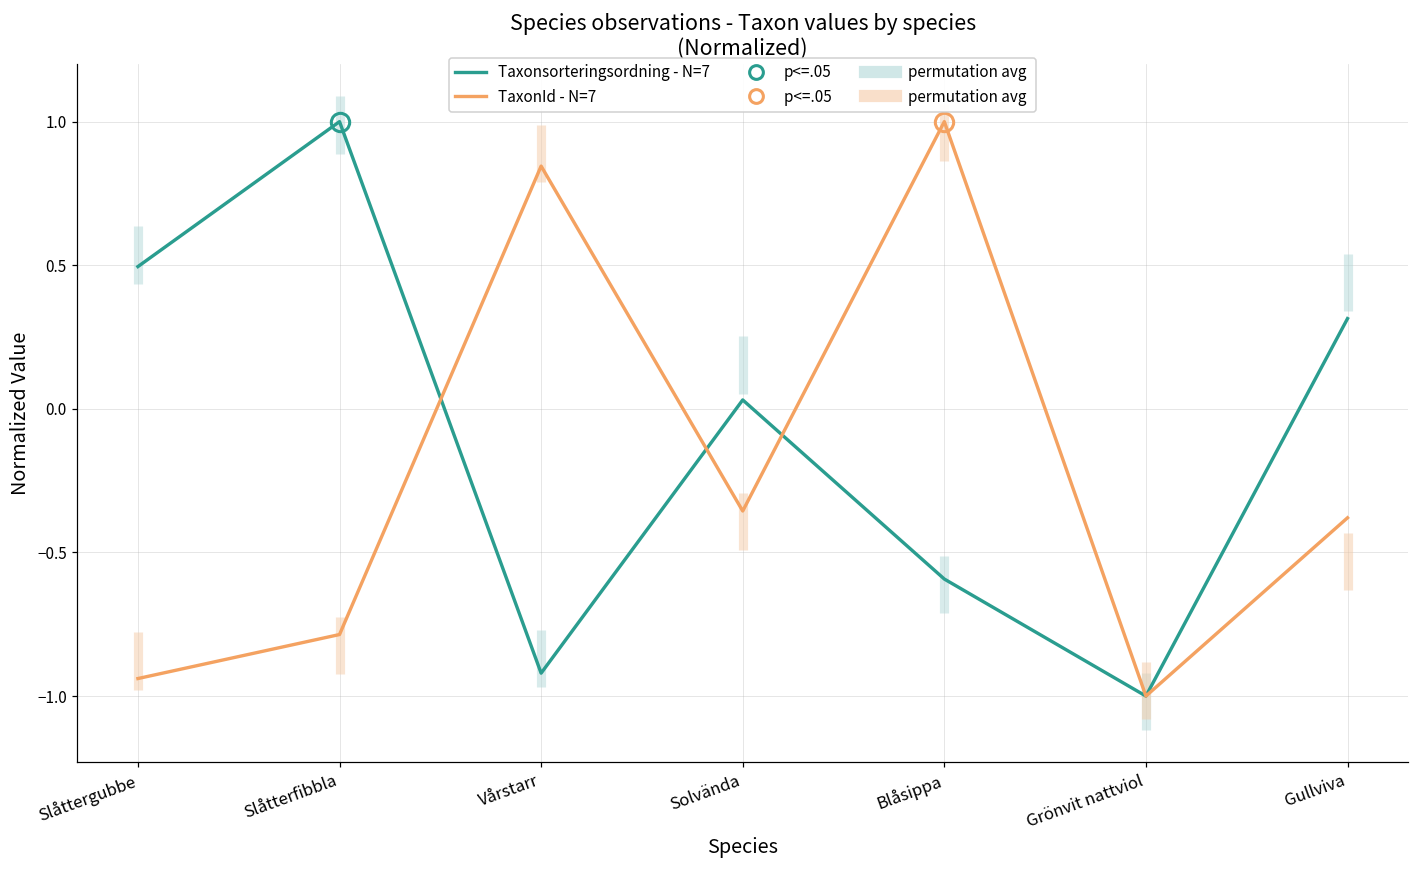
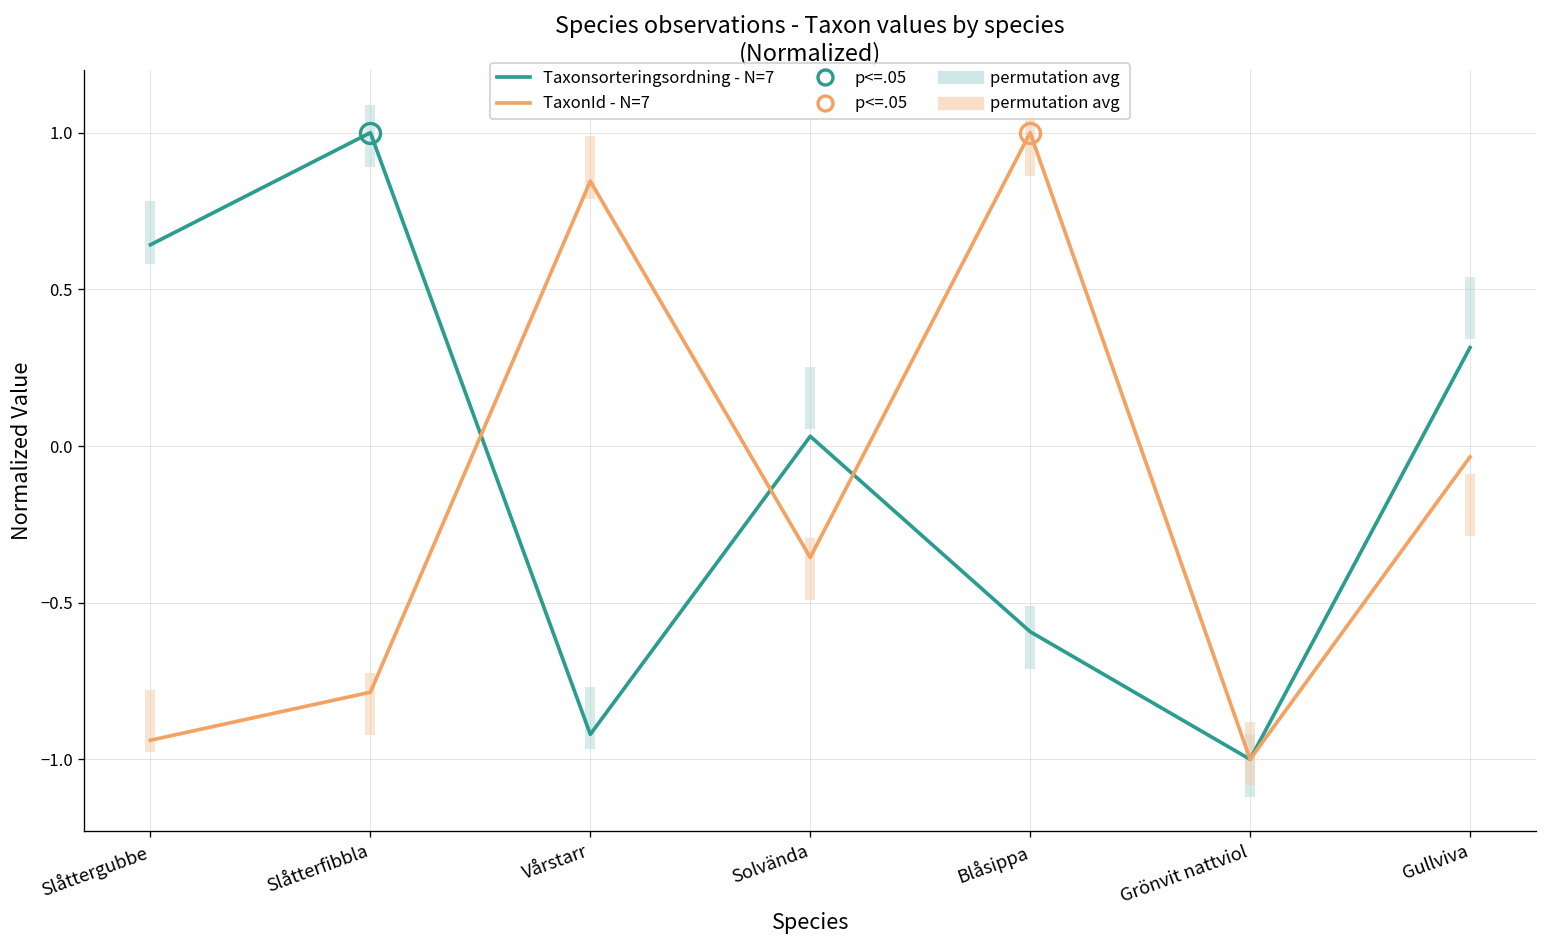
Taxonsorteringsordning - N=7, Slåttergubbe: 0.50 -> 0.64
TaxonId - N=7, Gullviva: -0.38 -> -0.03
